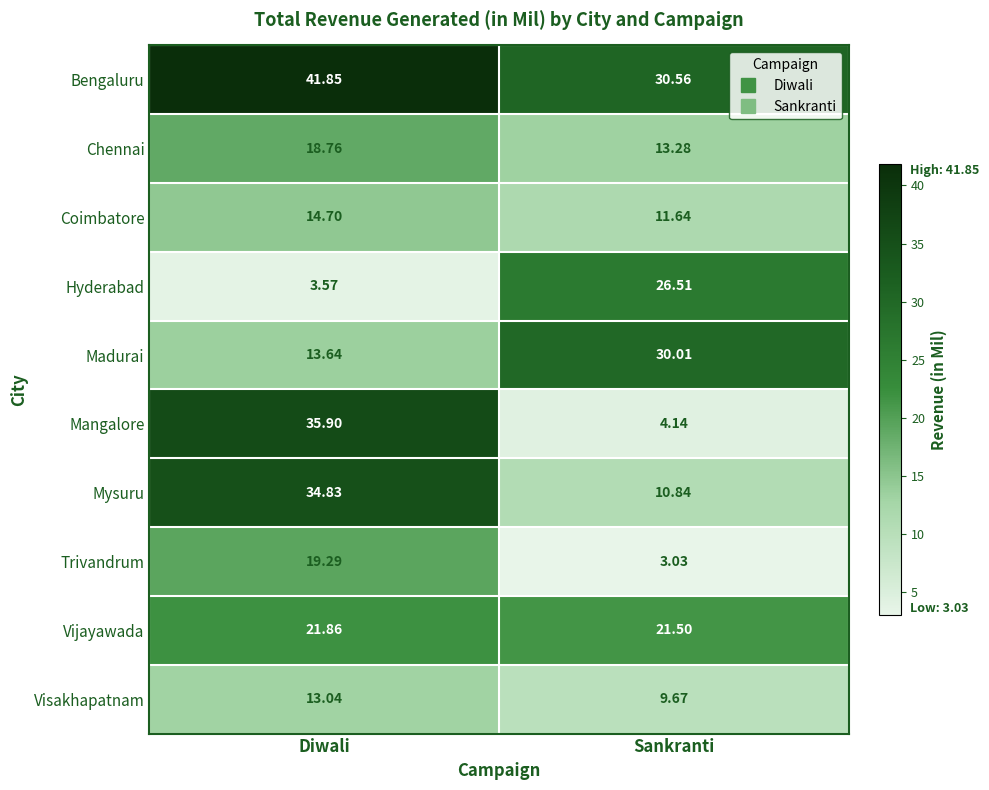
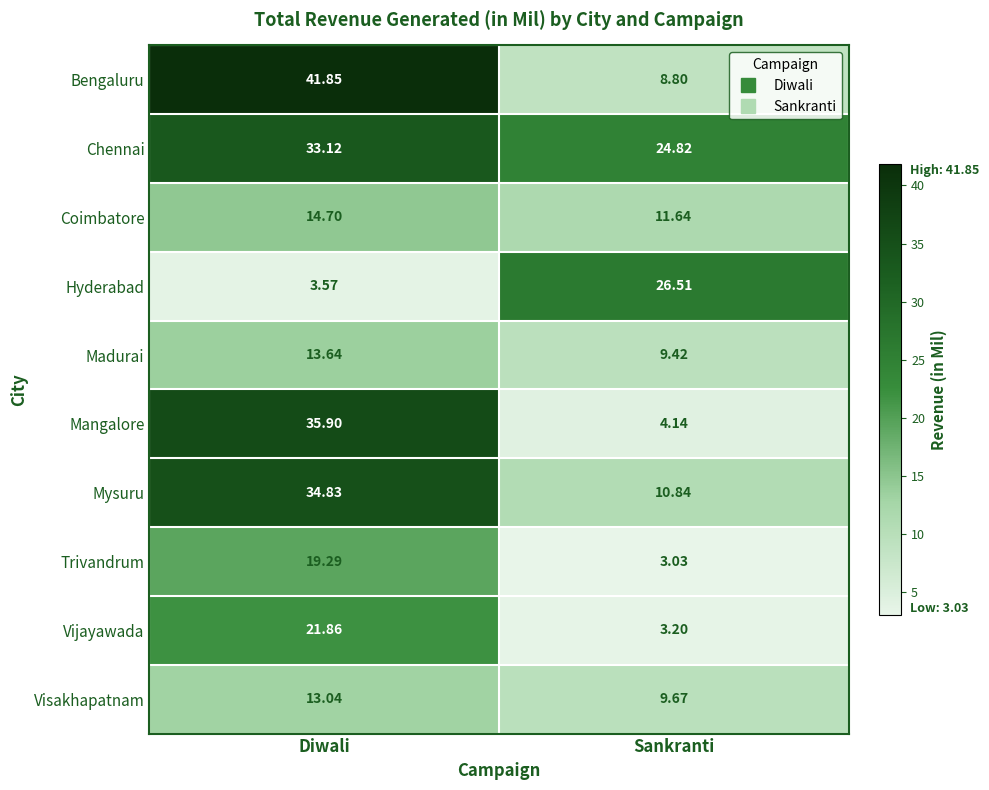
Bengaluru, Sankranti: 30.56 -> 8.80
Chennai, Diwali: 18.76 -> 33.12
Chennai, Sankranti: 13.28 -> 24.82
Madurai, Sankranti: 30.01 -> 9.42
Vijayawada, Sankranti: 21.50 -> 3.20
